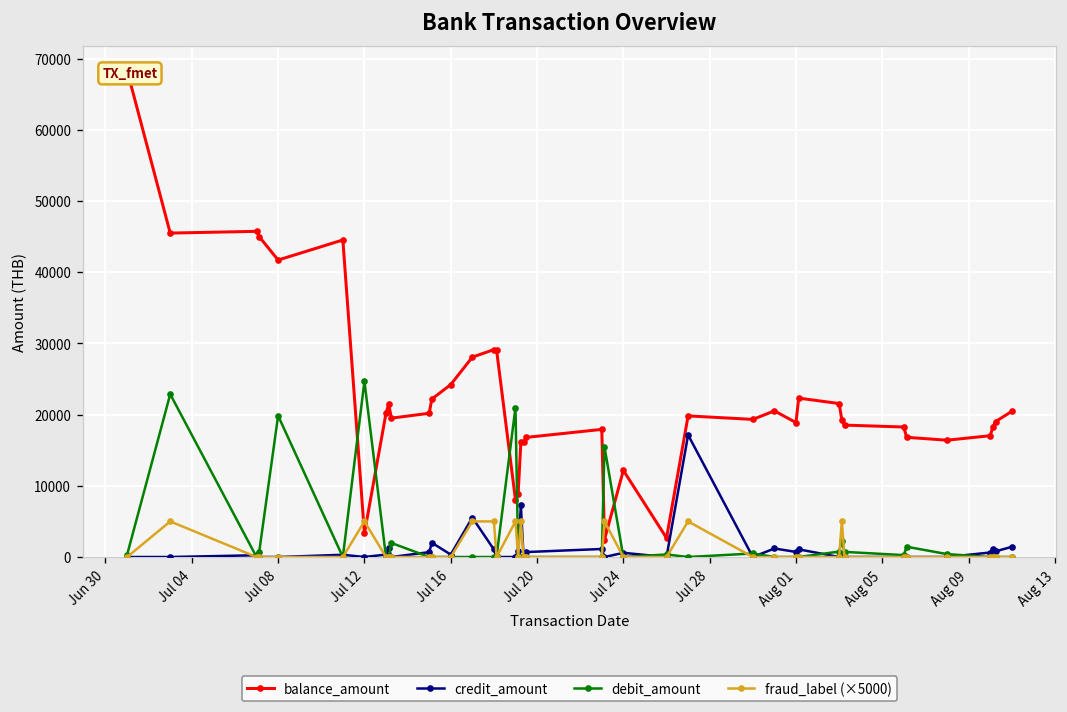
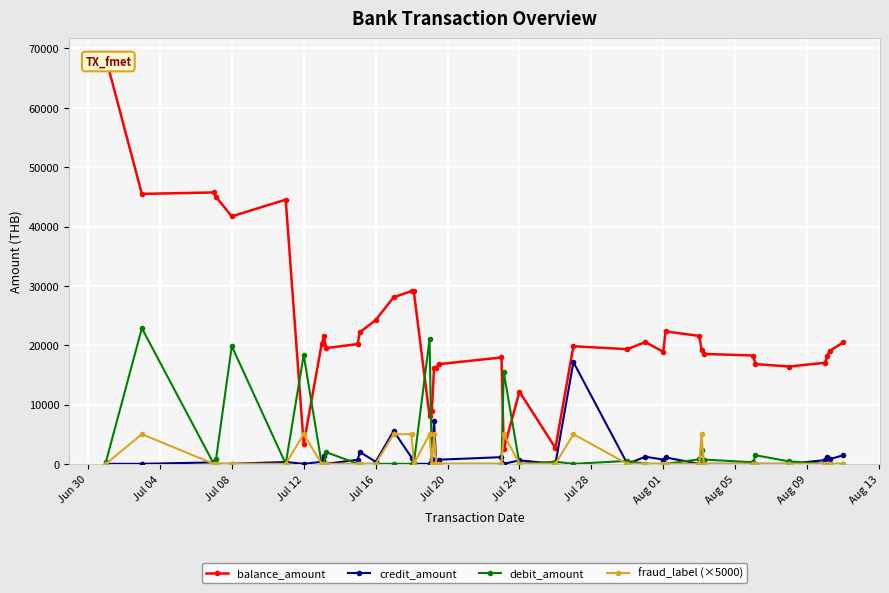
debit_amount, Jul 12: 25000 -> 18000
